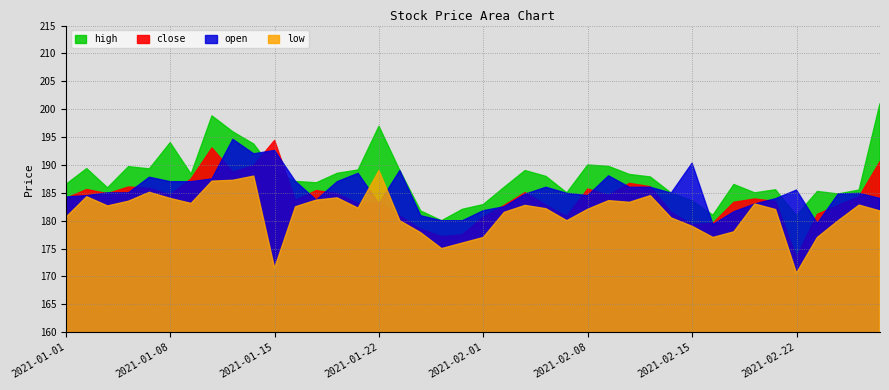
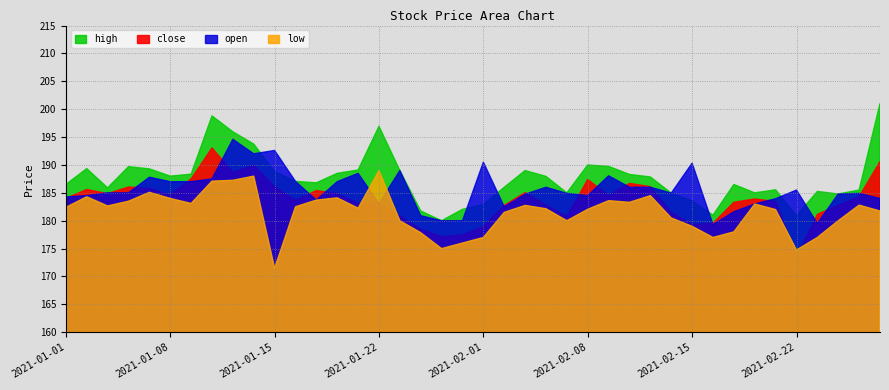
low, 2021-01-01: 181 -> 182
high, 2021-01-08: 194 -> 188
close, 2021-01-15: 194 -> 186
close, 2021-02-01: 181 -> 179
open, 2021-02-01: 182 -> 191
close, 2021-02-08: 186 -> 187
low, 2021-02-22: 171 -> 175
